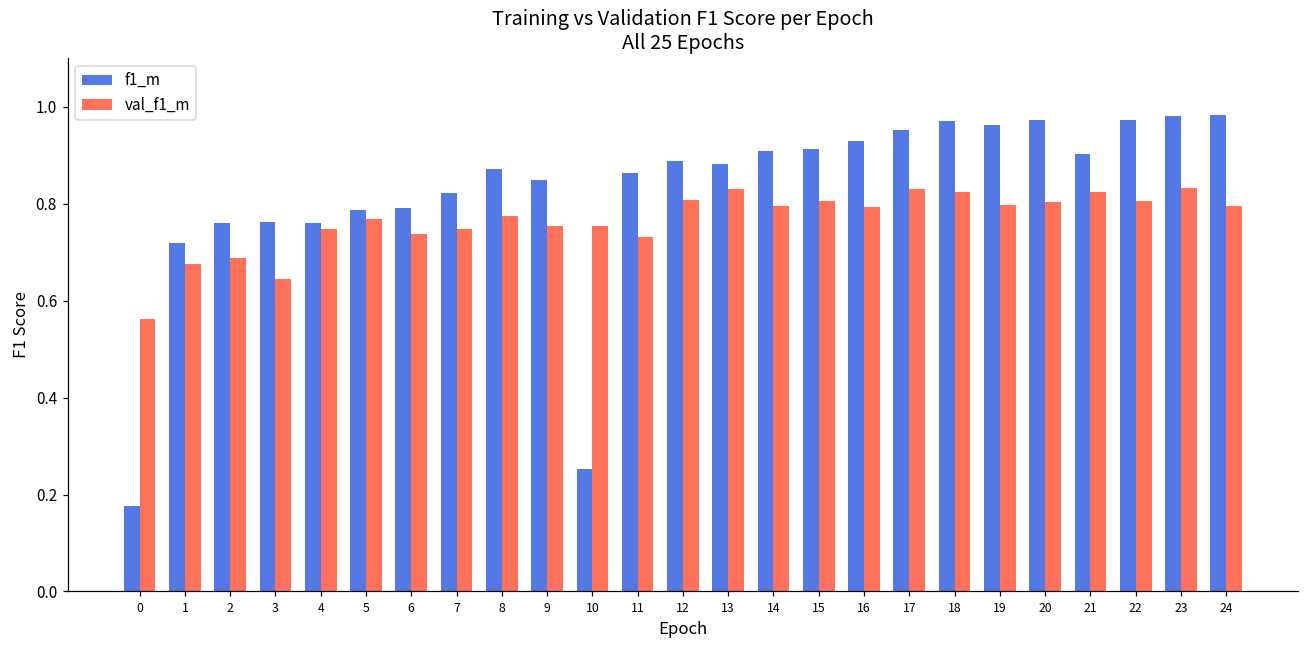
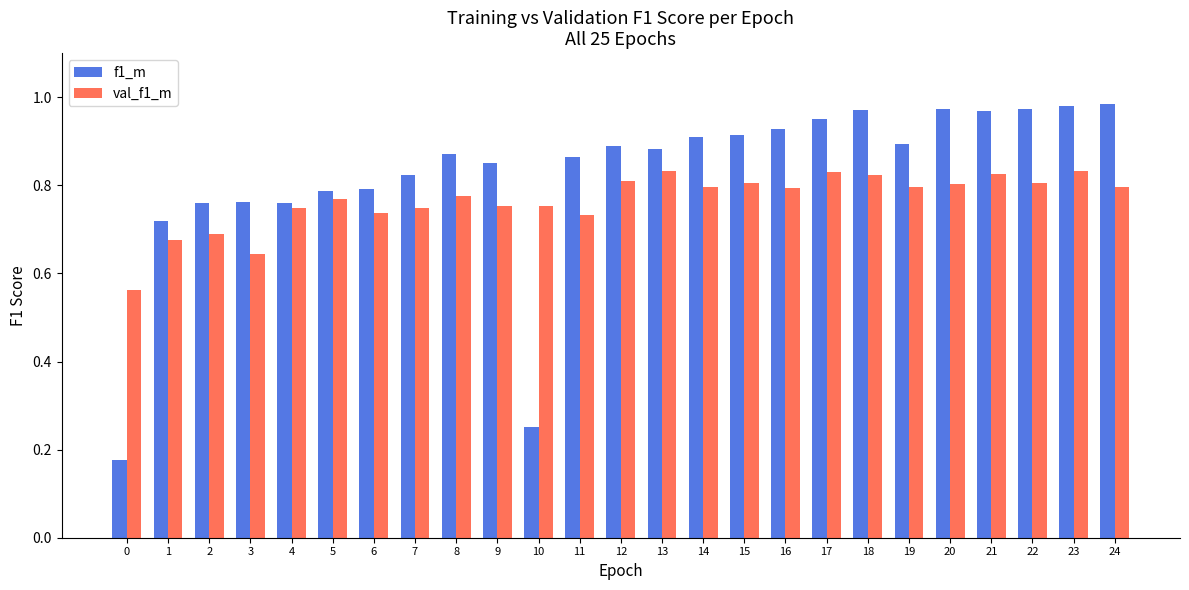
f1_m, 19: 0.96 -> 0.89
f1_m, 21: 0.90 -> 0.97
